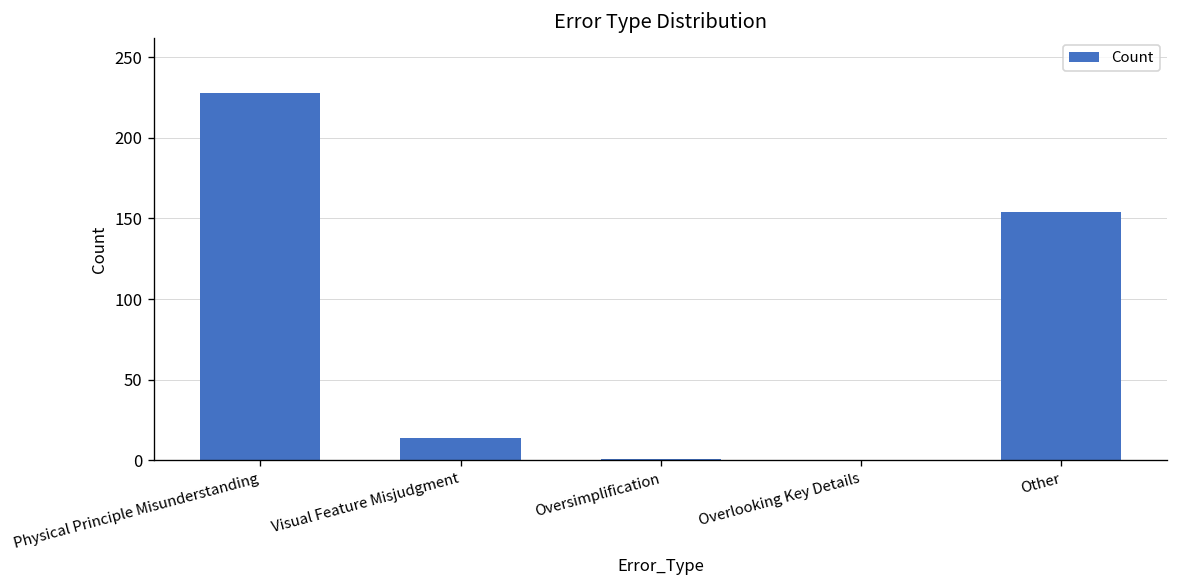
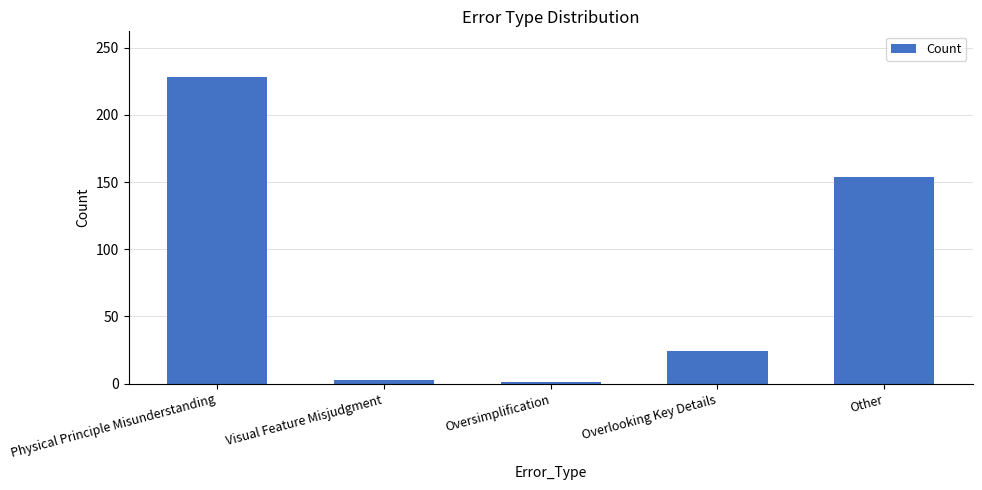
Visual Feature Misjudgment: 14 -> 3
Overlooking Key Details: 0 -> 24
